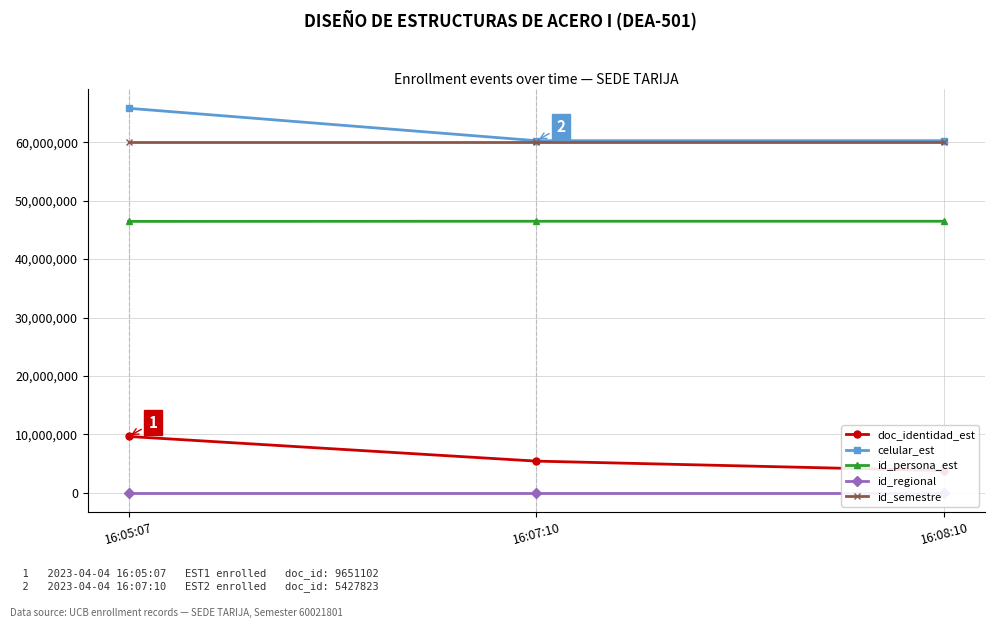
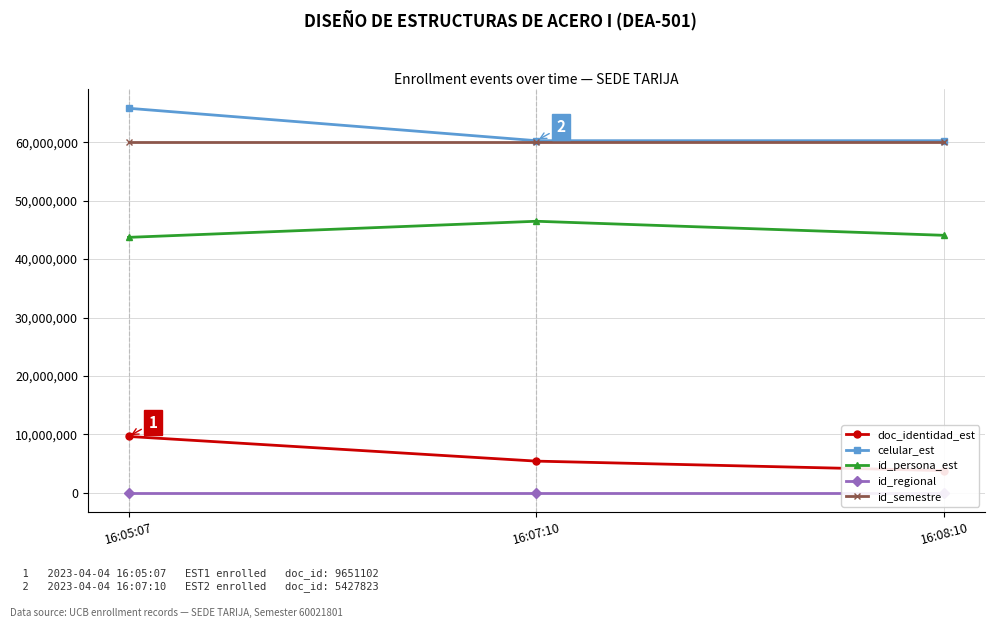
id_persona_est, 16:05:07: 46,000,000 -> 44,000,000
id_persona_est, 16:08:10: 46,000,000 -> 44,000,000
